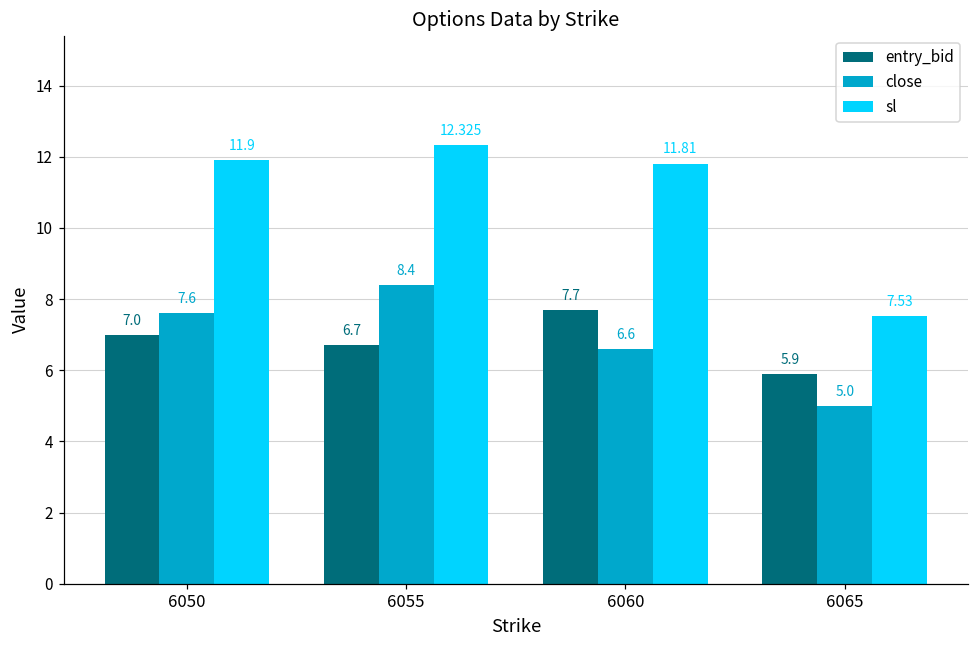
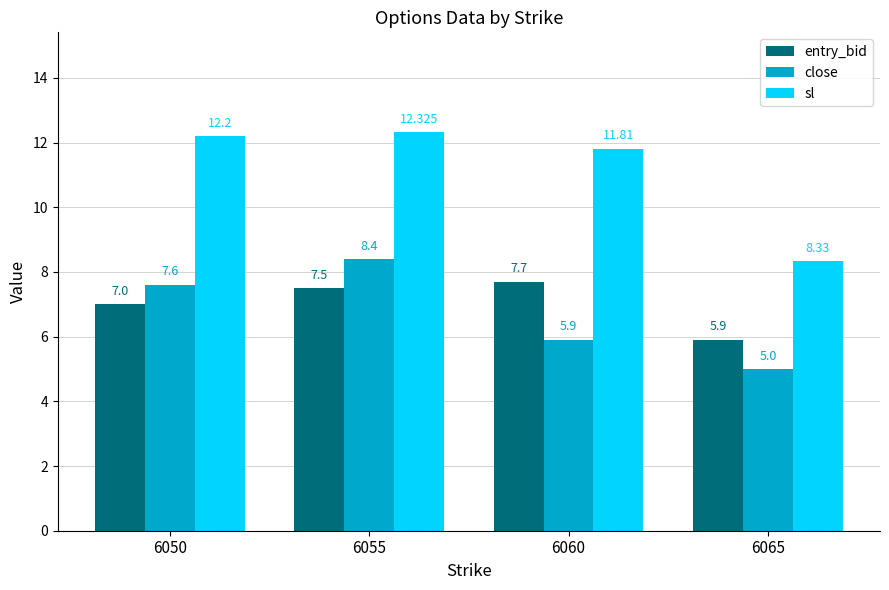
sl, 6050: 11.9 -> 12.2
entry_bid, 6055: 6.7 -> 7.5
close, 6060: 6.6 -> 5.9
sl, 6065: 7.53 -> 8.33
